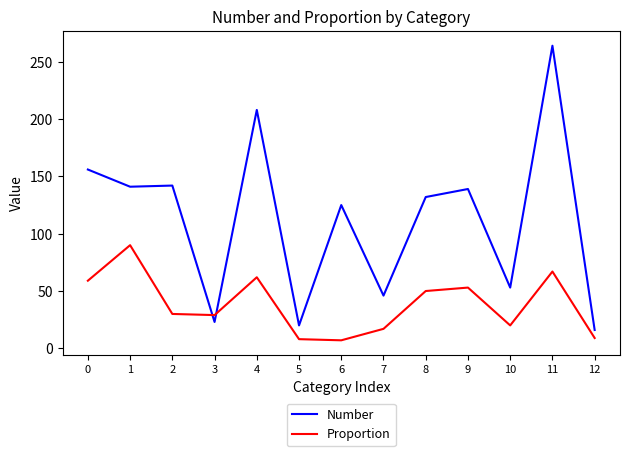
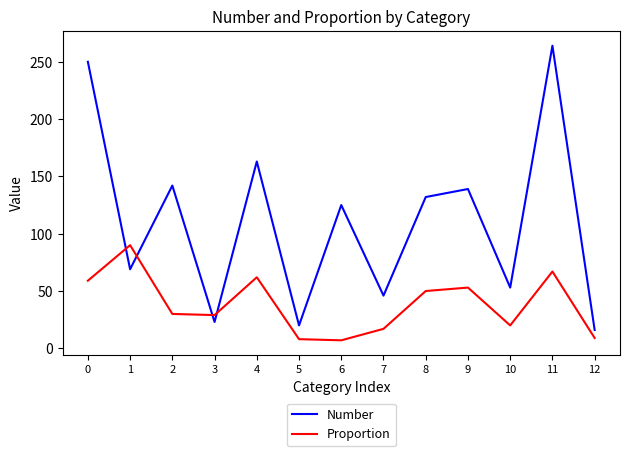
Number, 0: 156 -> 250
Number, 1: 141 -> 69
Number, 4: 208 -> 163
